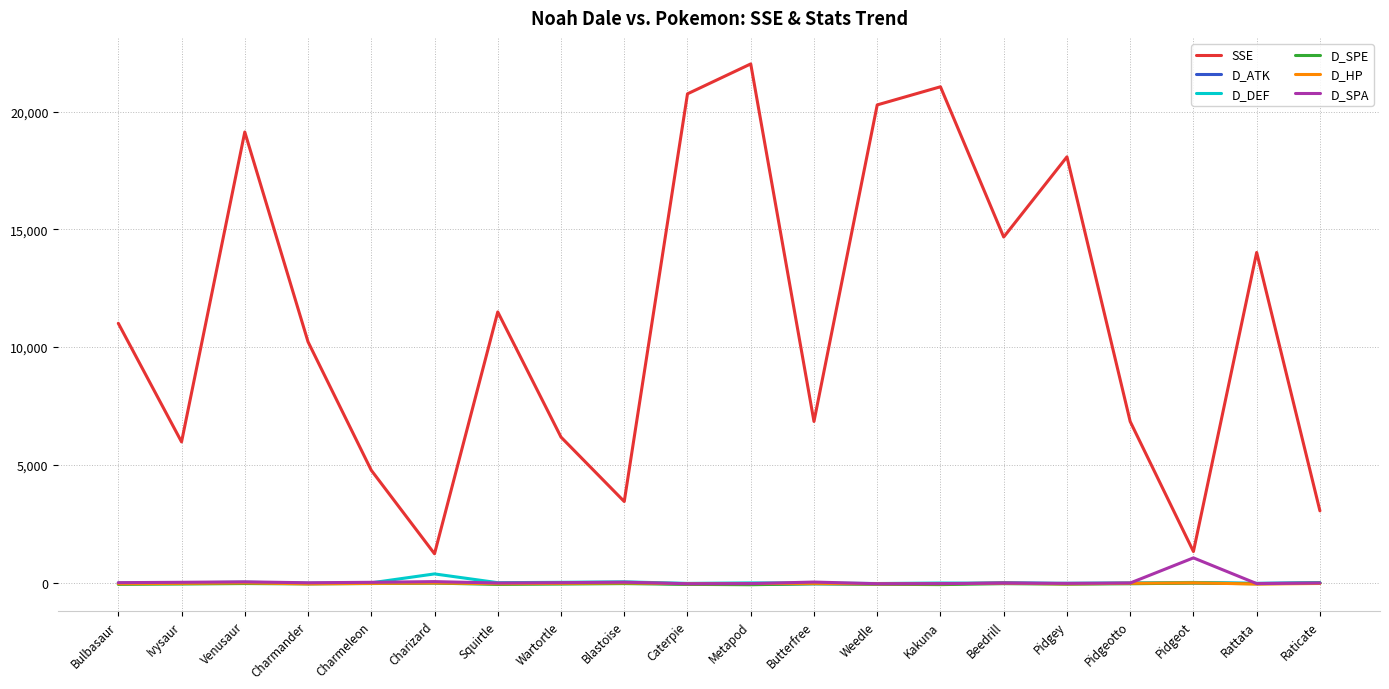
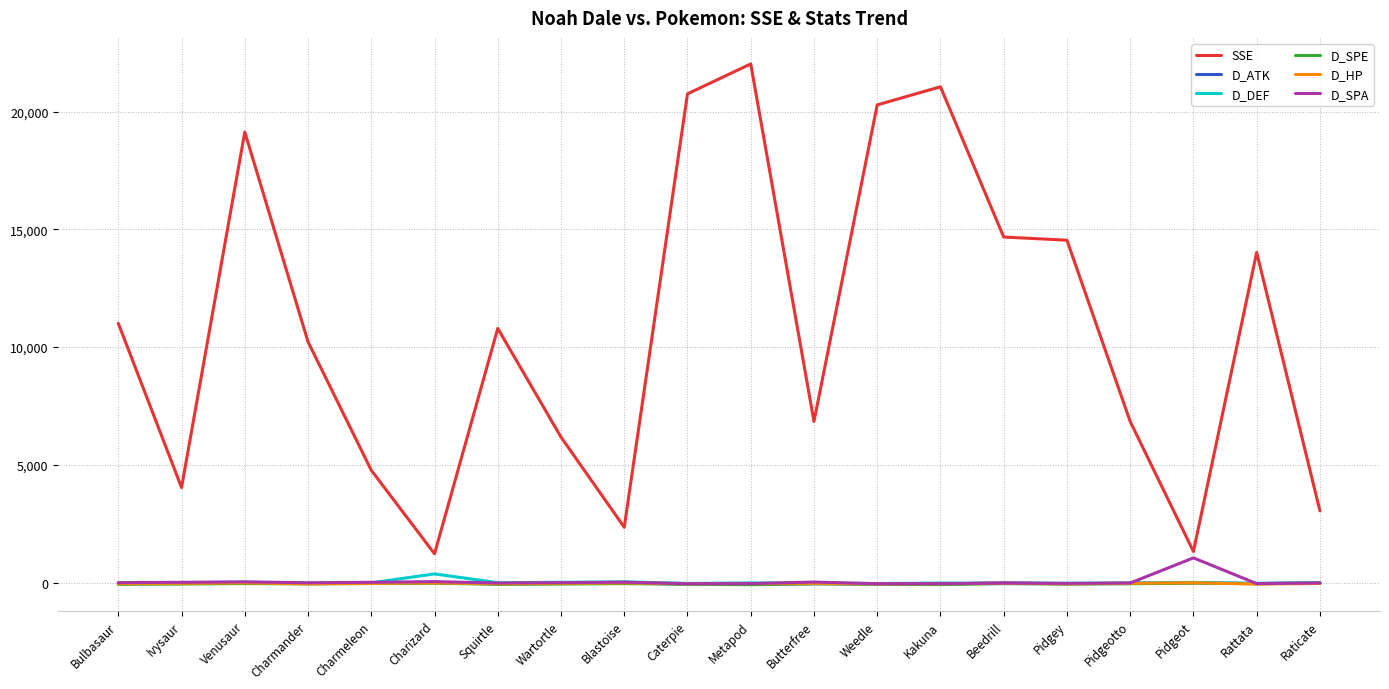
SSE, Ivysaur: 6,000 -> 4,000
SSE, Squirtle: 11,500 -> 10,800
SSE, Blastoise: 3,400 -> 2,400
SSE, Pidgey: 18,100 -> 14,500
